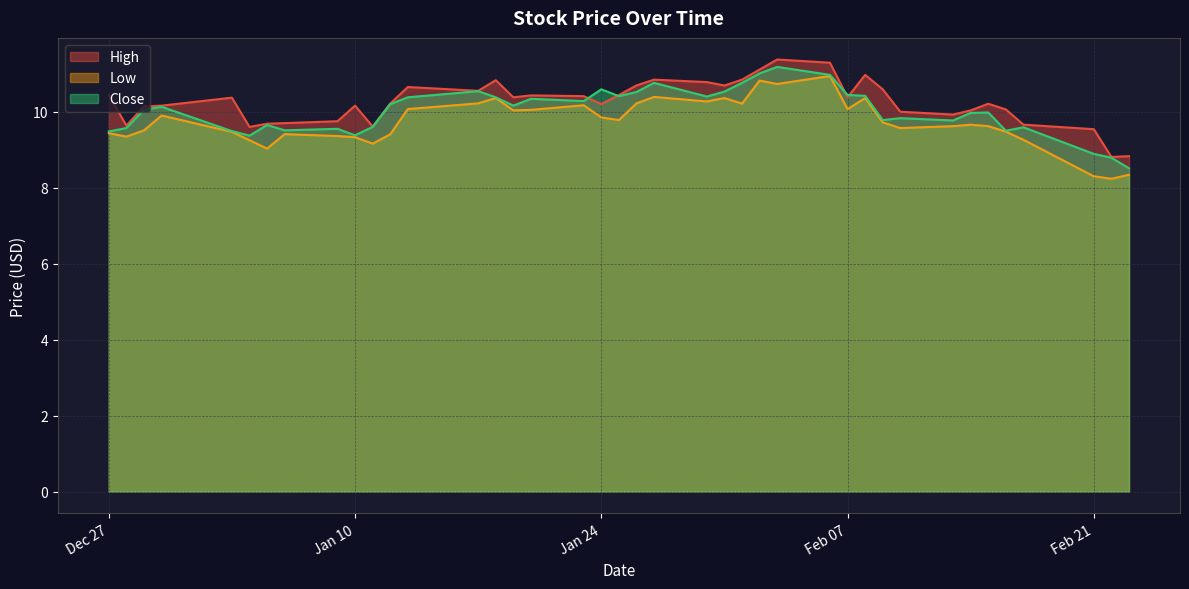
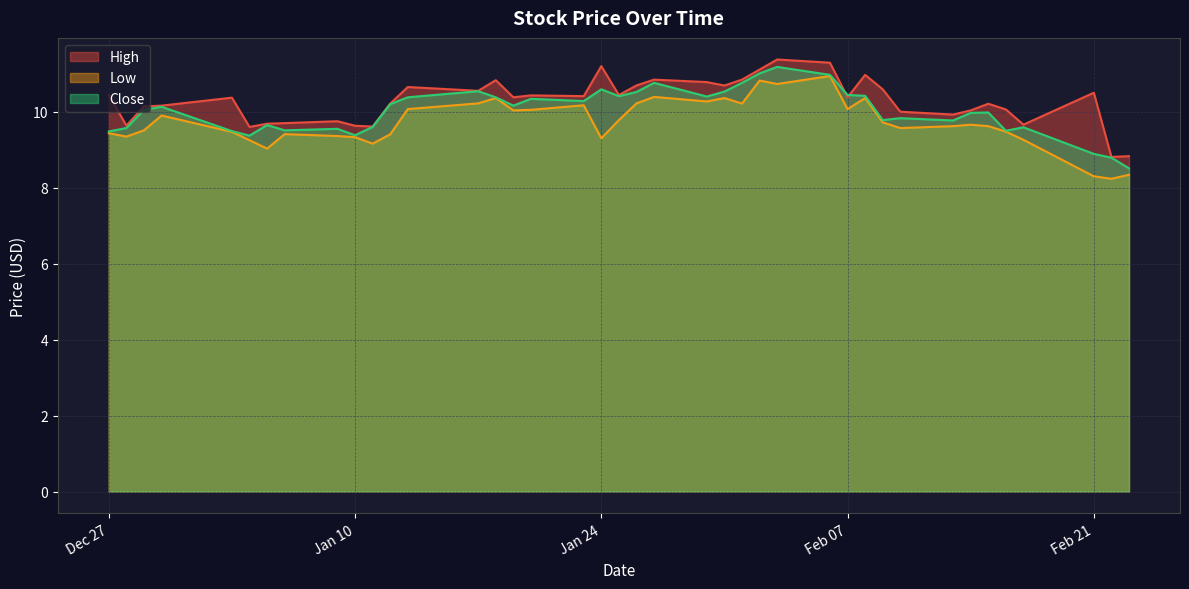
High, Jan 10: 10.2 -> 9.6
High, Jan 24: 10.2 -> 11.2
Low, Jan 24: 9.9 -> 9.3
High, Feb 21: 9.5 -> 10.5
